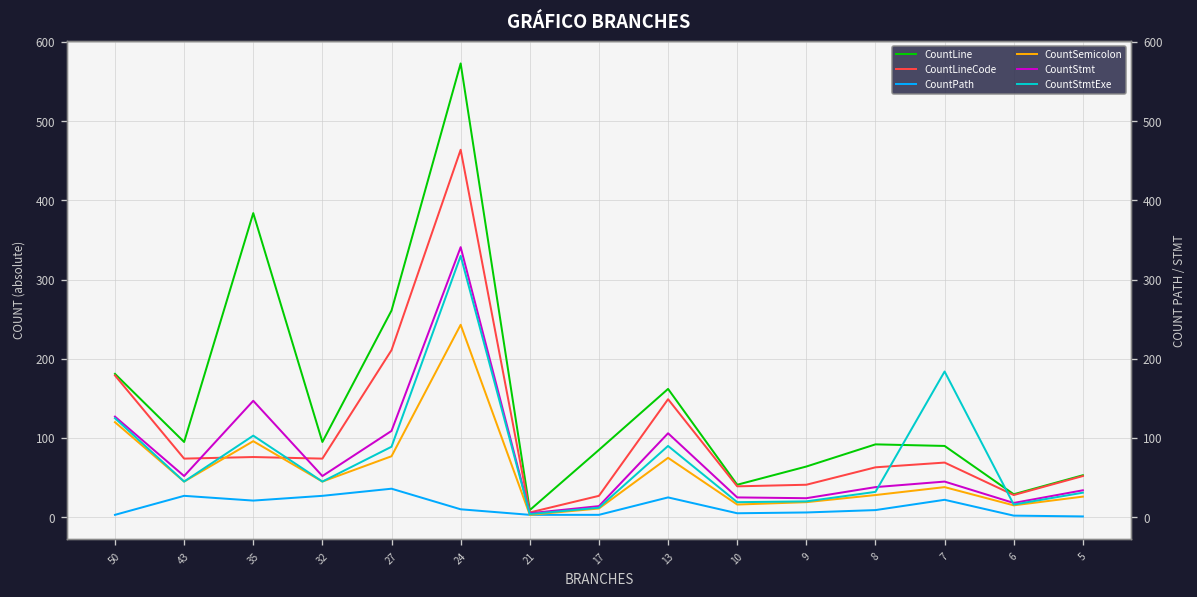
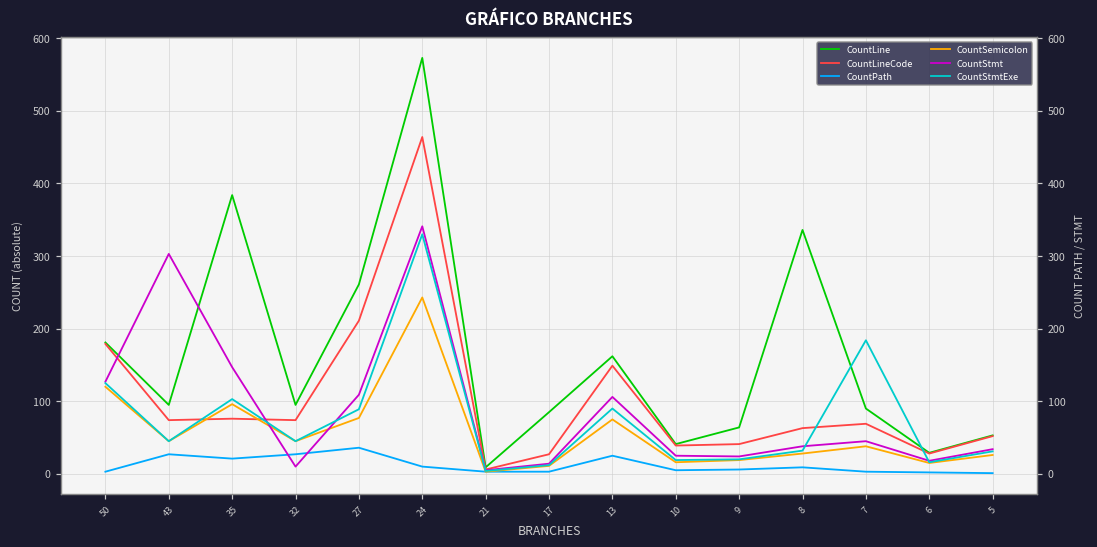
CountStmt, 43: 50 -> 300
CountStmt, 32: 50 -> 10
CountLine, 8: 90 -> 340
CountPath, 7: 20 -> 0
